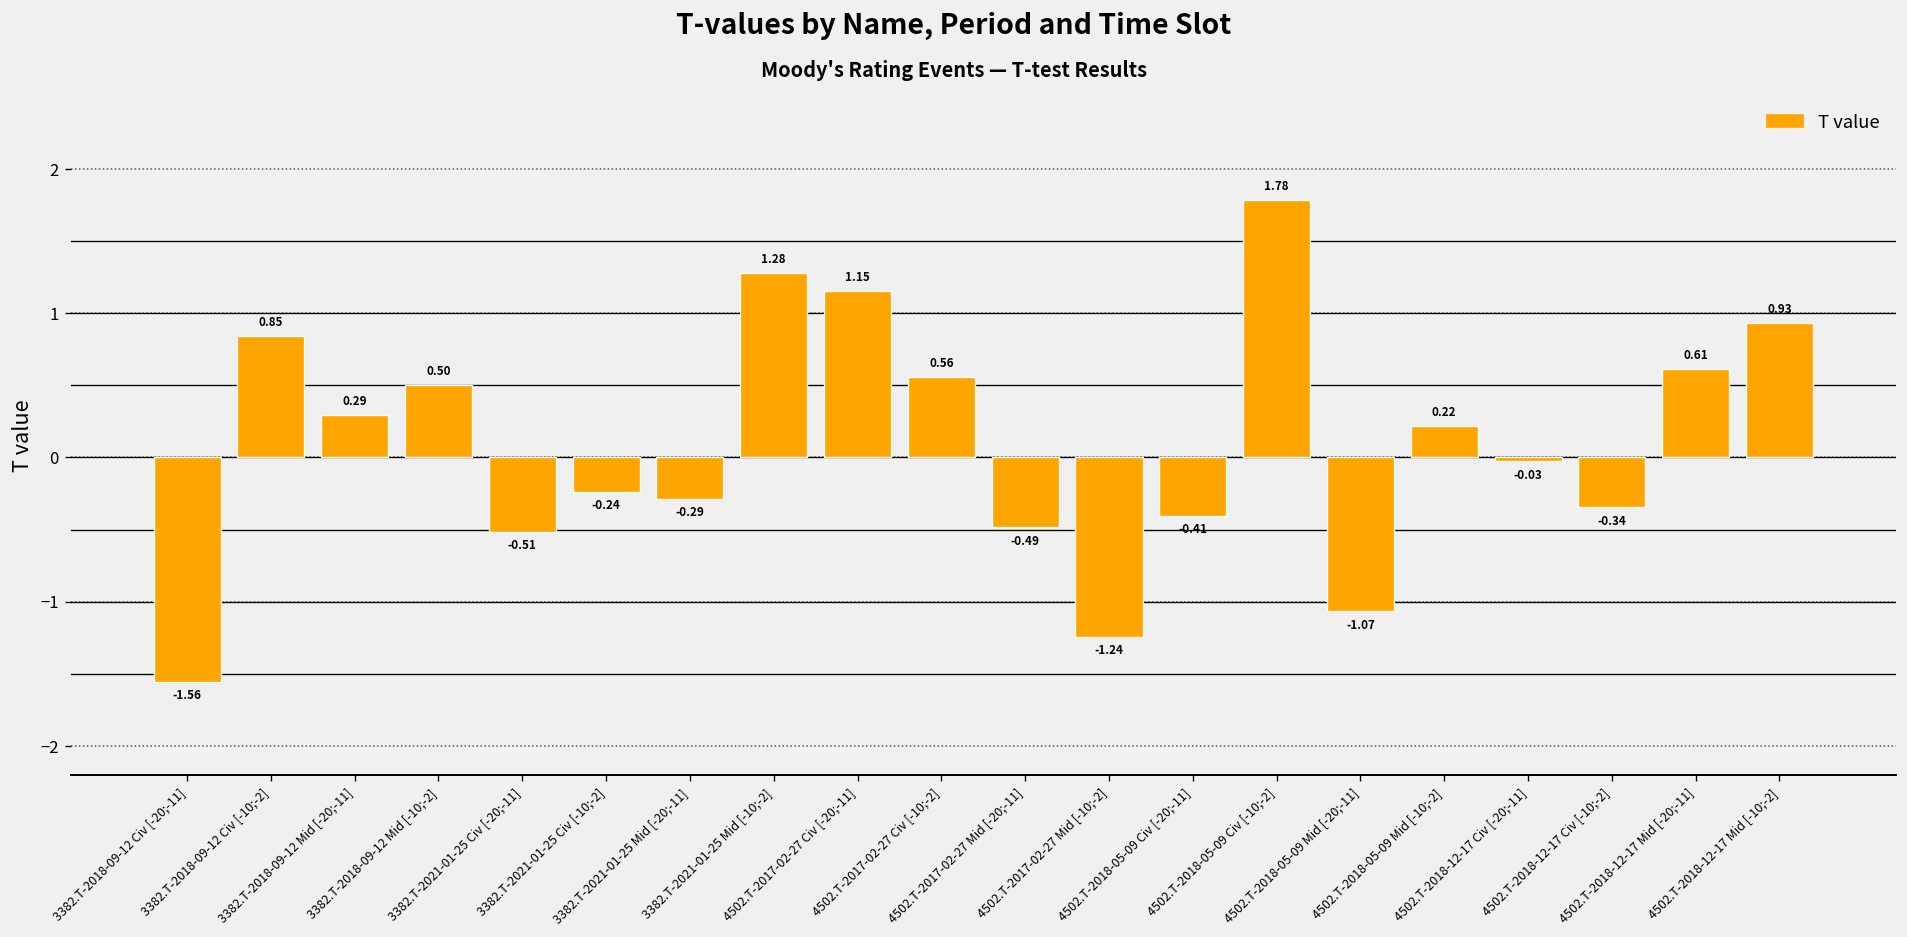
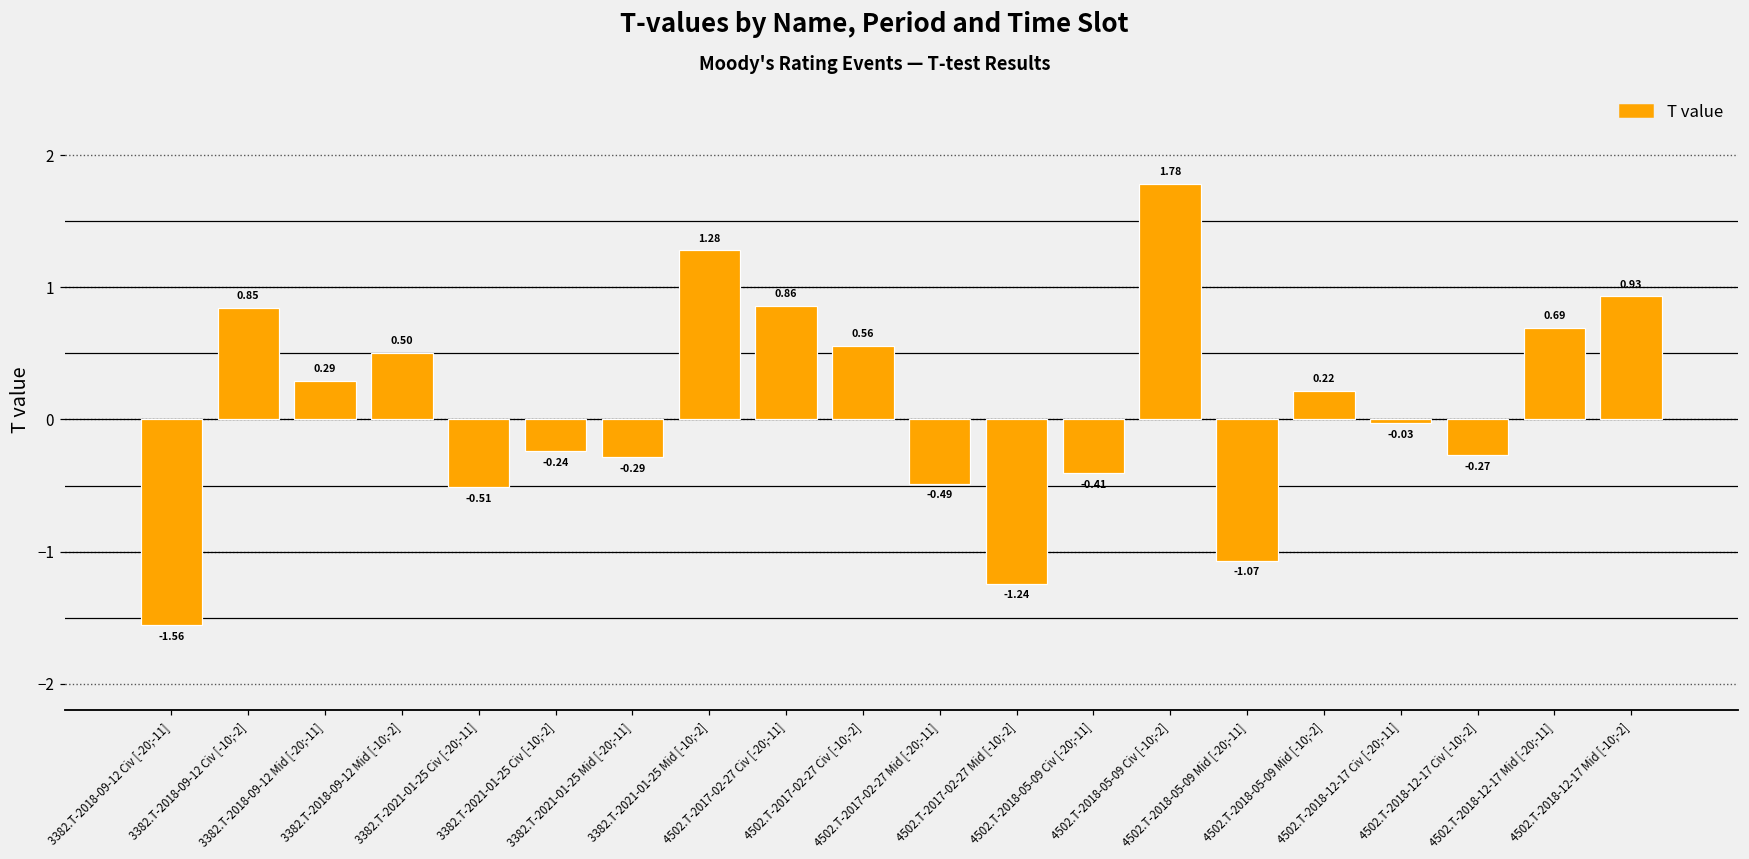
4502.T-2017-02-27 Civ [-20;-11]: 1.15 -> 0.86
4502.T-2018-12-17 Civ [-10;-2]: -0.34 -> -0.27
4502.T-2018-12-17 Mid [-20;-11]: 0.61 -> 0.69
